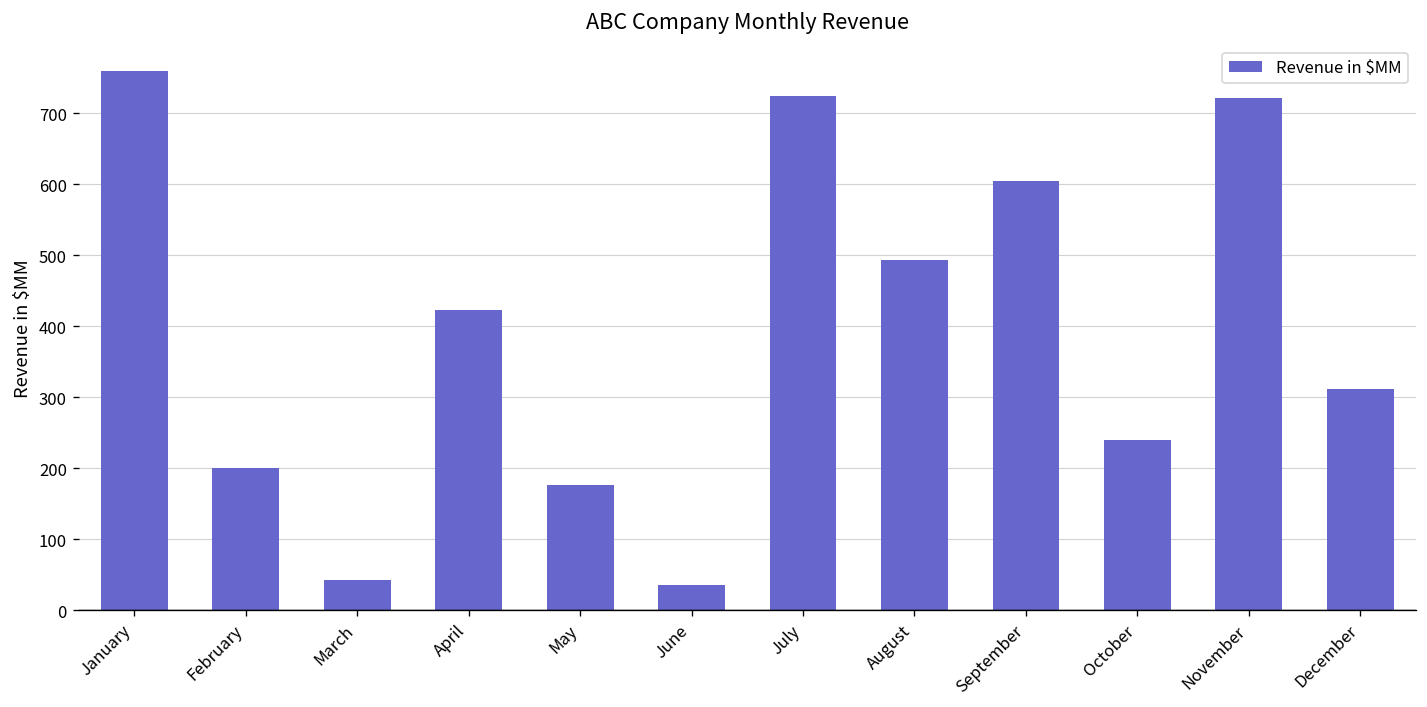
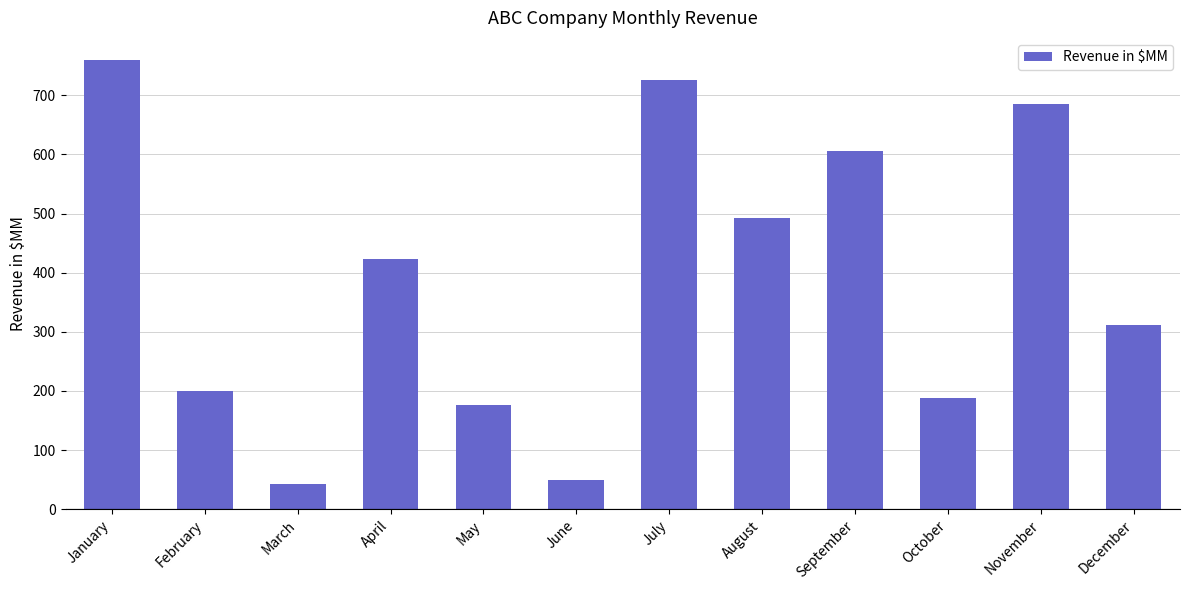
June: 40 -> 50
October: 240 -> 190
November: 720 -> 690
